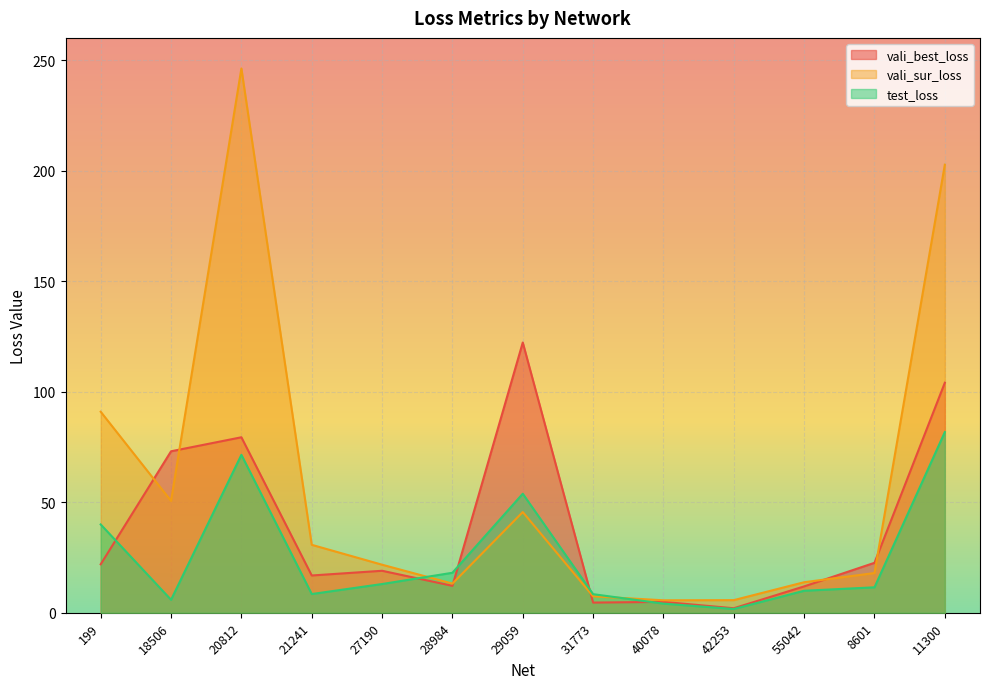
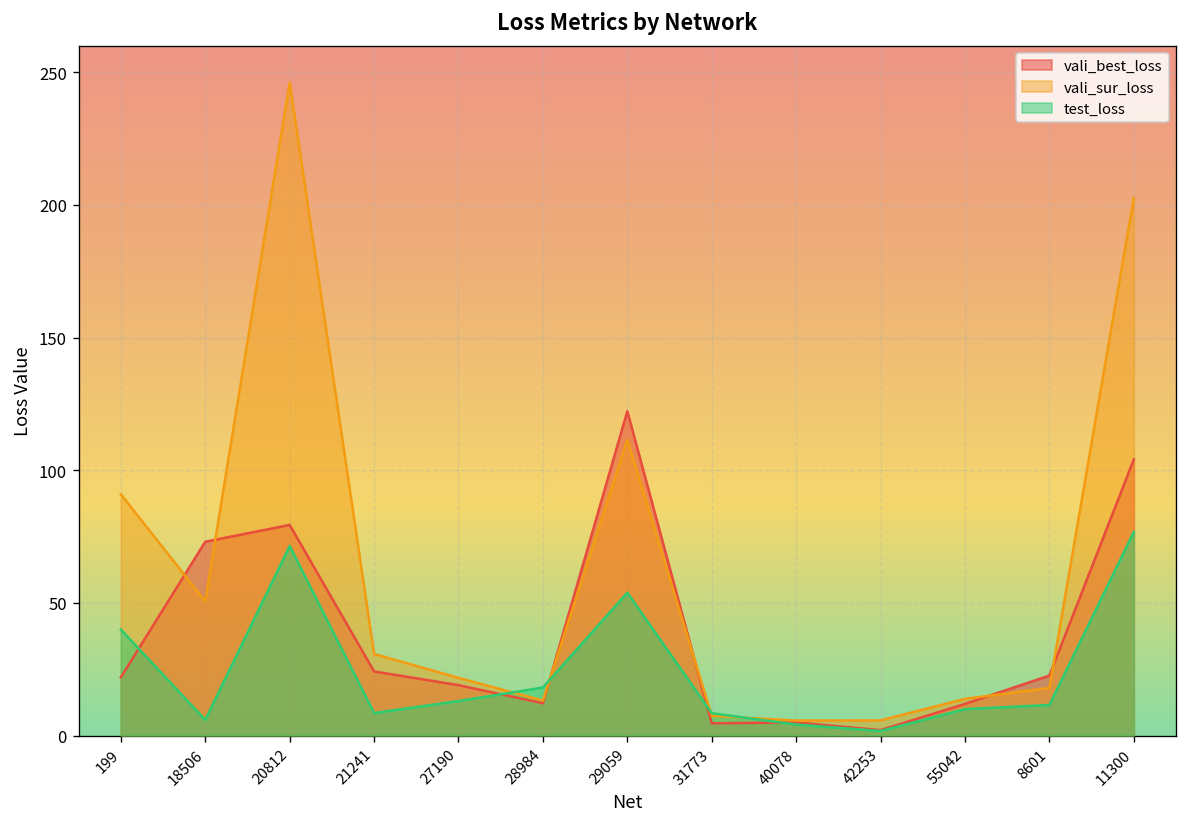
vali_best_loss, 21241: 17 -> 24
vali_sur_loss, 29059: 46 -> 112
test_loss, 11300: 82 -> 77
